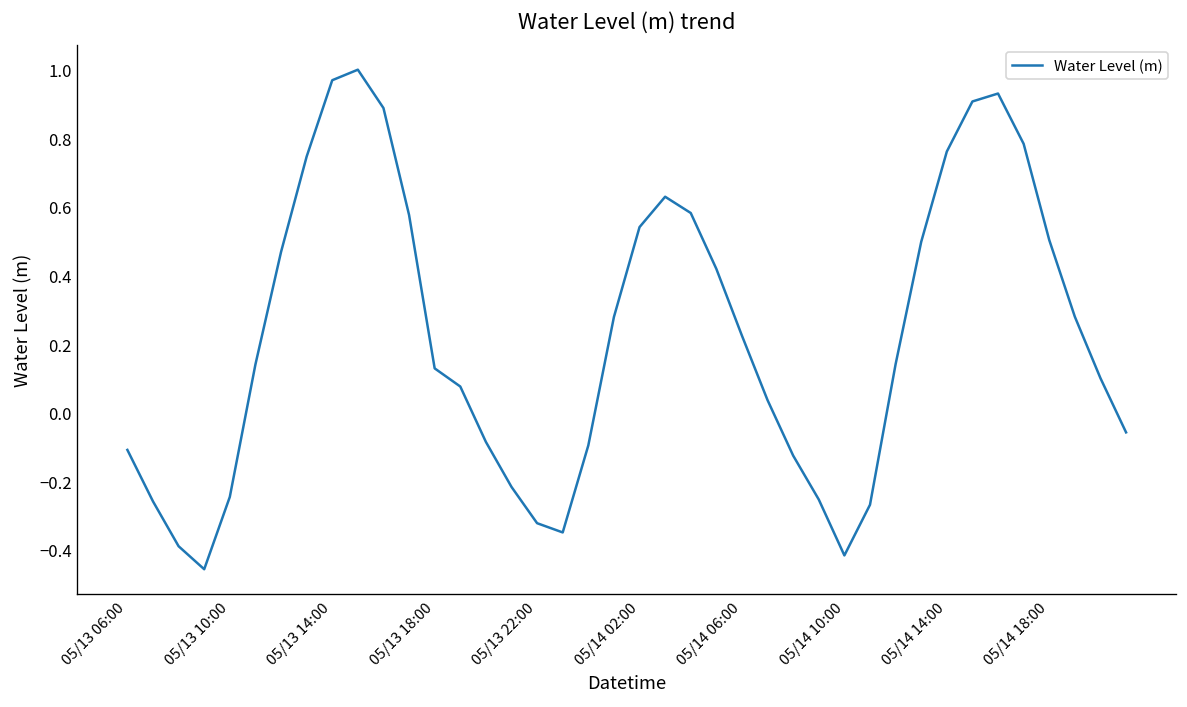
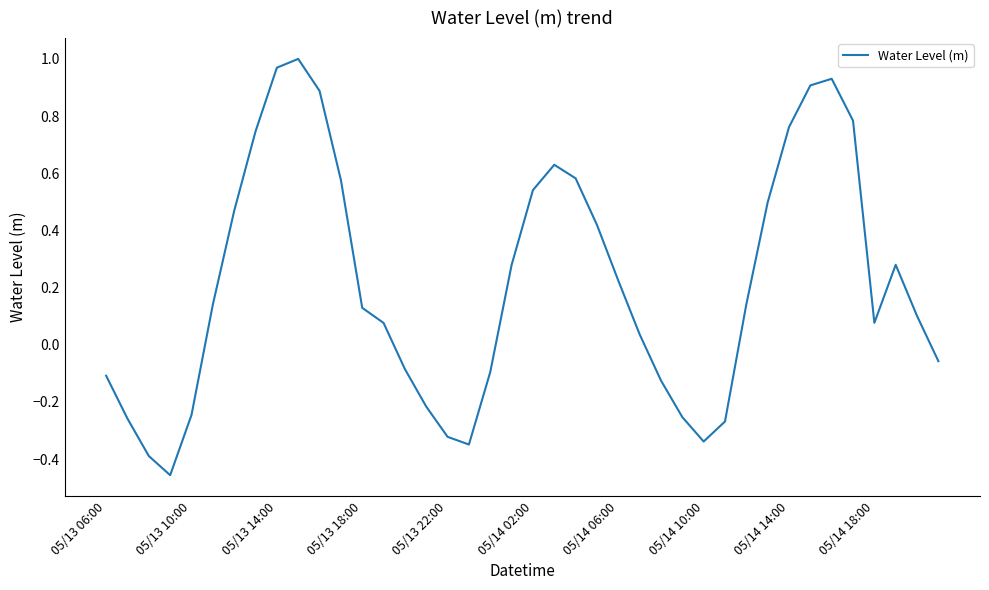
05/14 10:00: -0.42 -> -0.34
05/14 18:00: 0.50 -> 0.08
